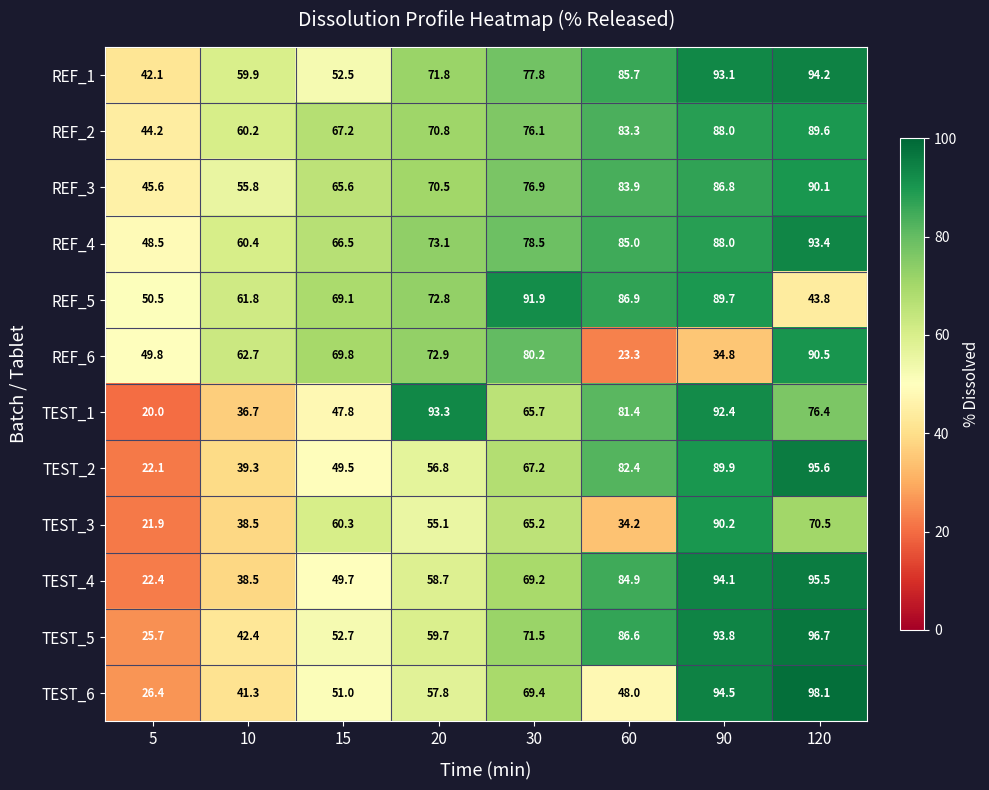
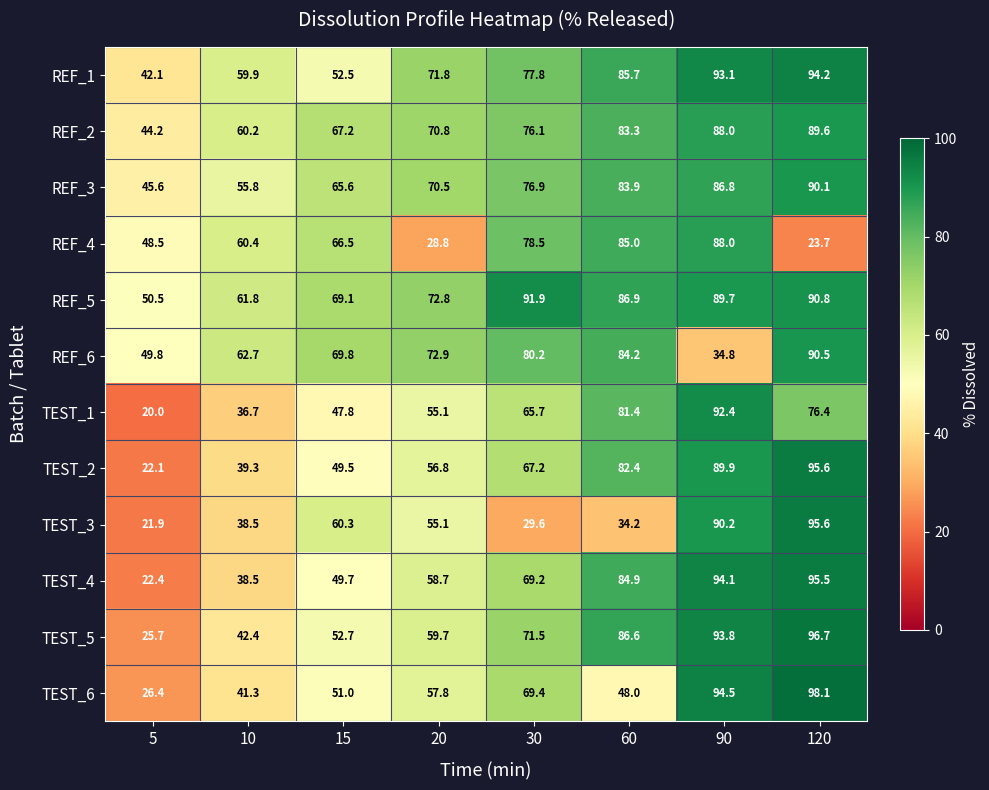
REF_4, 20: 73.1 -> 28.8
REF_4, 120: 93.4 -> 23.7
REF_5, 120: 43.8 -> 90.8
REF_6, 60: 23.3 -> 84.2
TEST_1, 20: 93.3 -> 55.1
TEST_3, 30: 65.2 -> 29.6
TEST_3, 120: 70.5 -> 95.6
